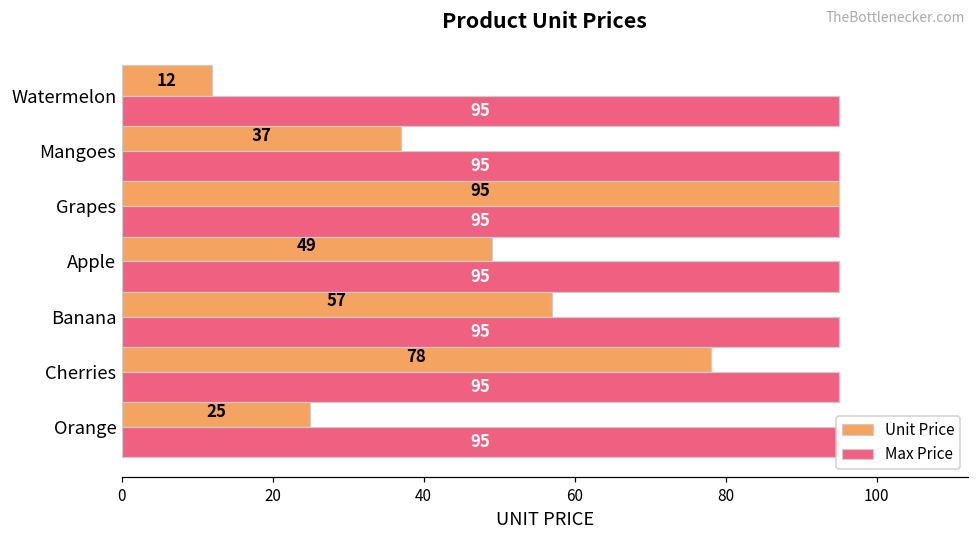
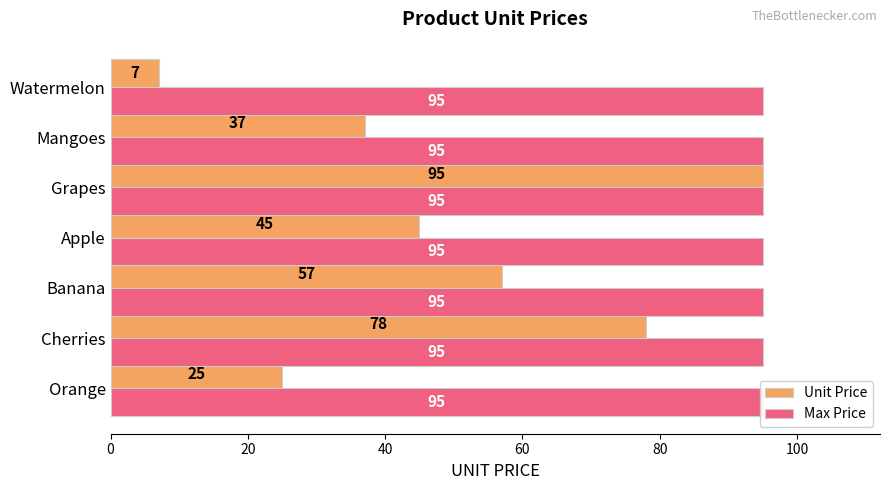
Unit Price, Watermelon: 12 -> 7
Unit Price, Apple: 49 -> 45
